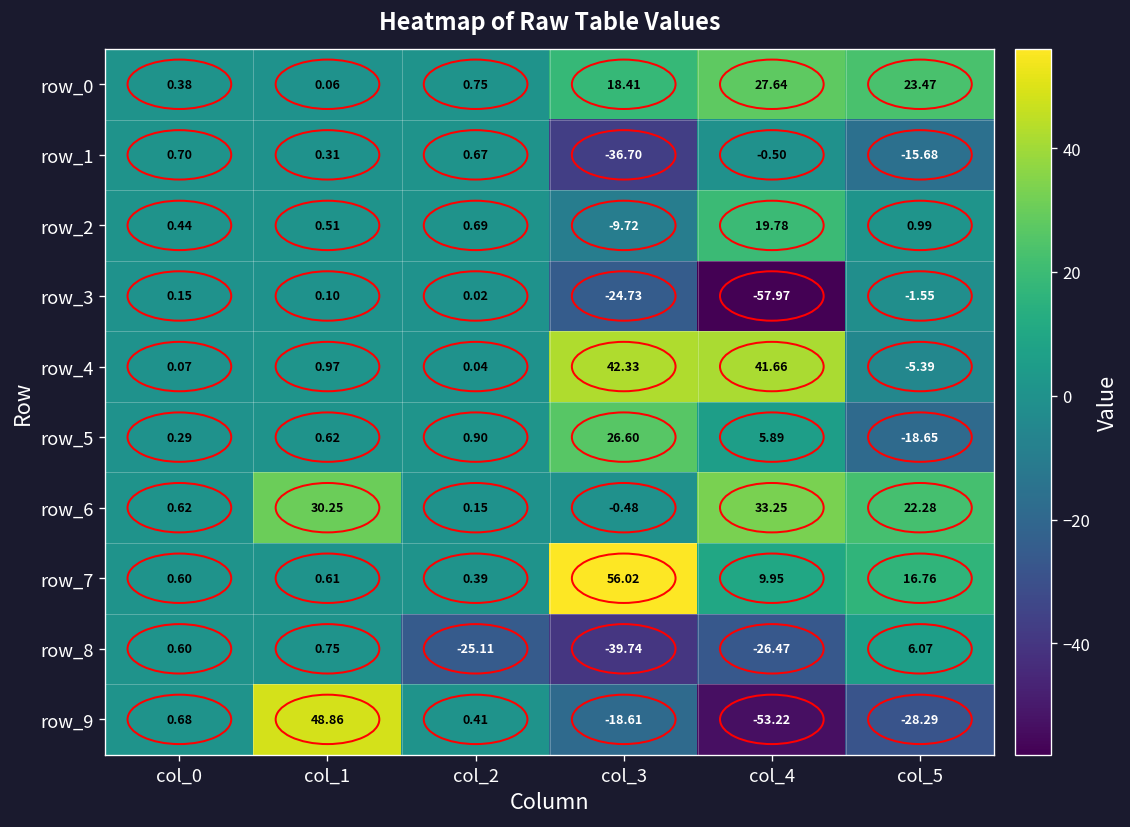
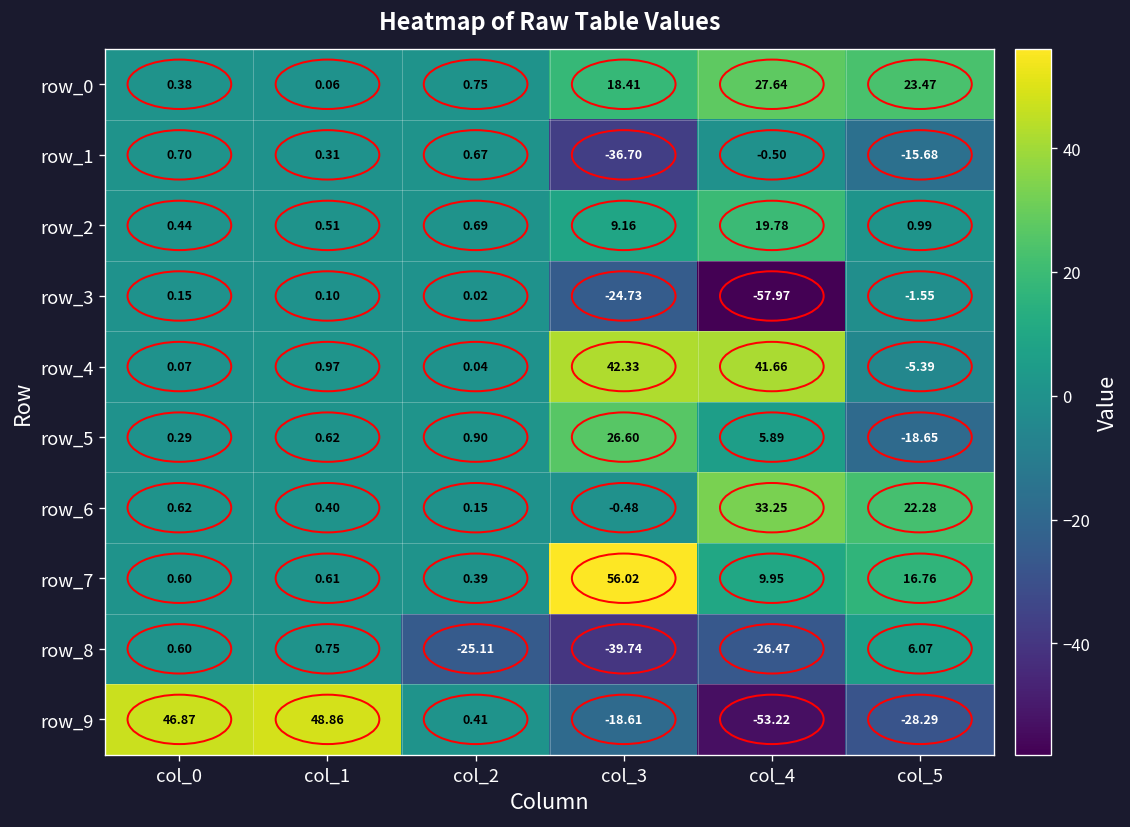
row_2, col_3: -9.72 -> 9.16
row_6, col_1: 30.25 -> 0.40
row_9, col_0: 0.68 -> 46.87
